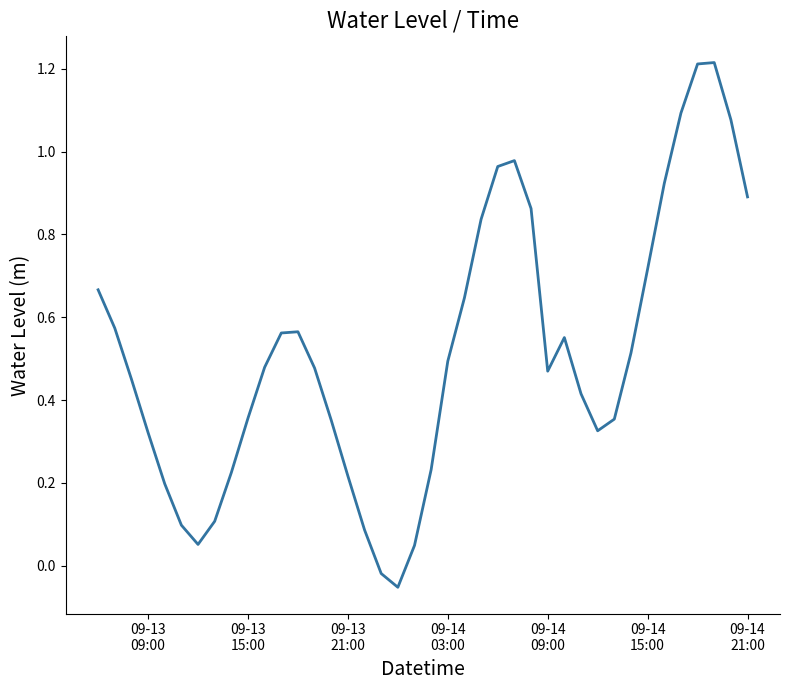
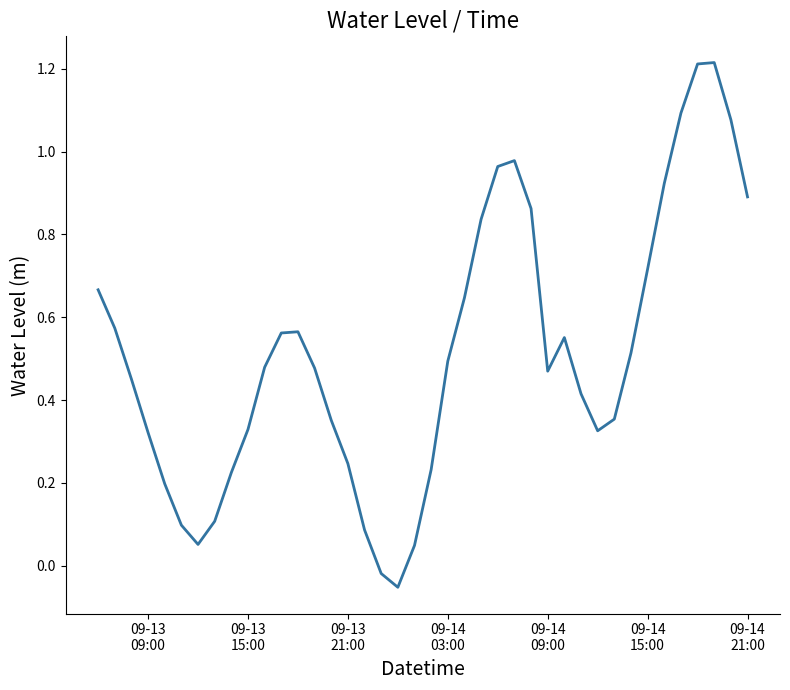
09-13 15:00: 0.36 -> 0.33
09-13 21:00: 0.22 -> 0.25
